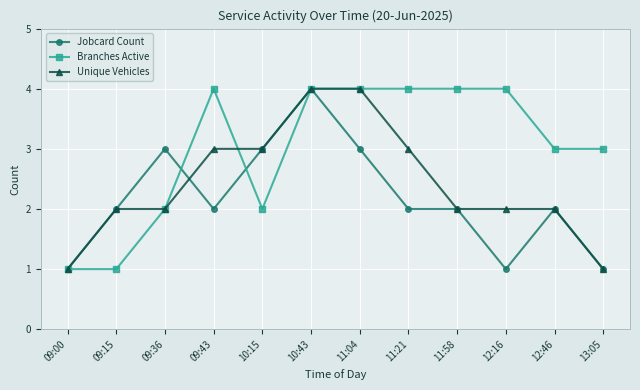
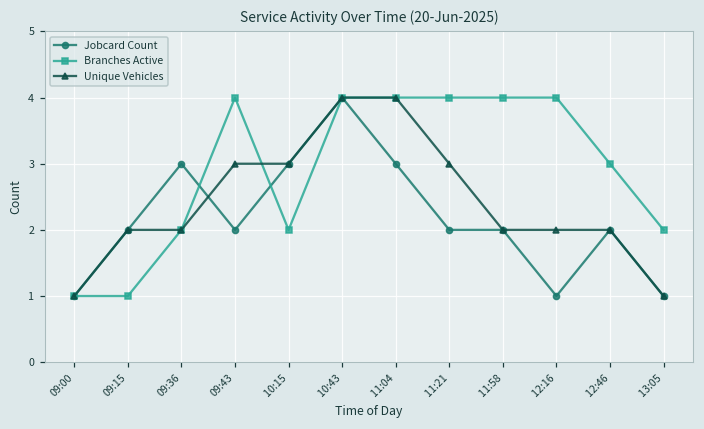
Branches Active, 13:05: 3 -> 2
